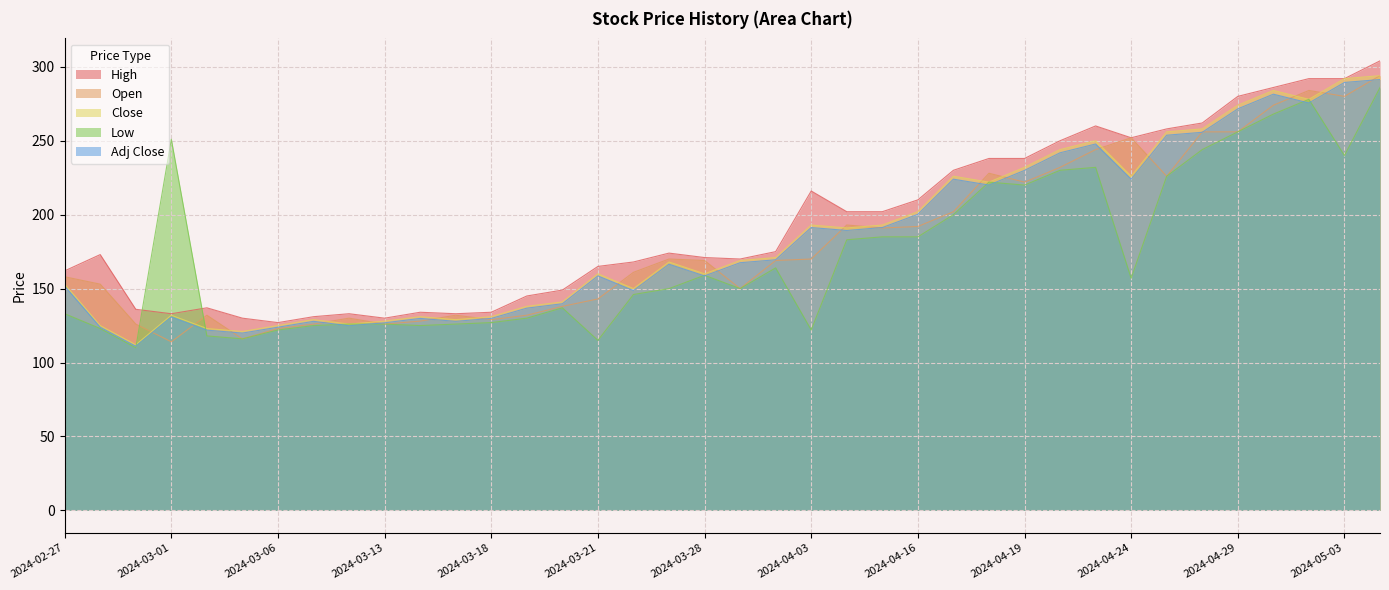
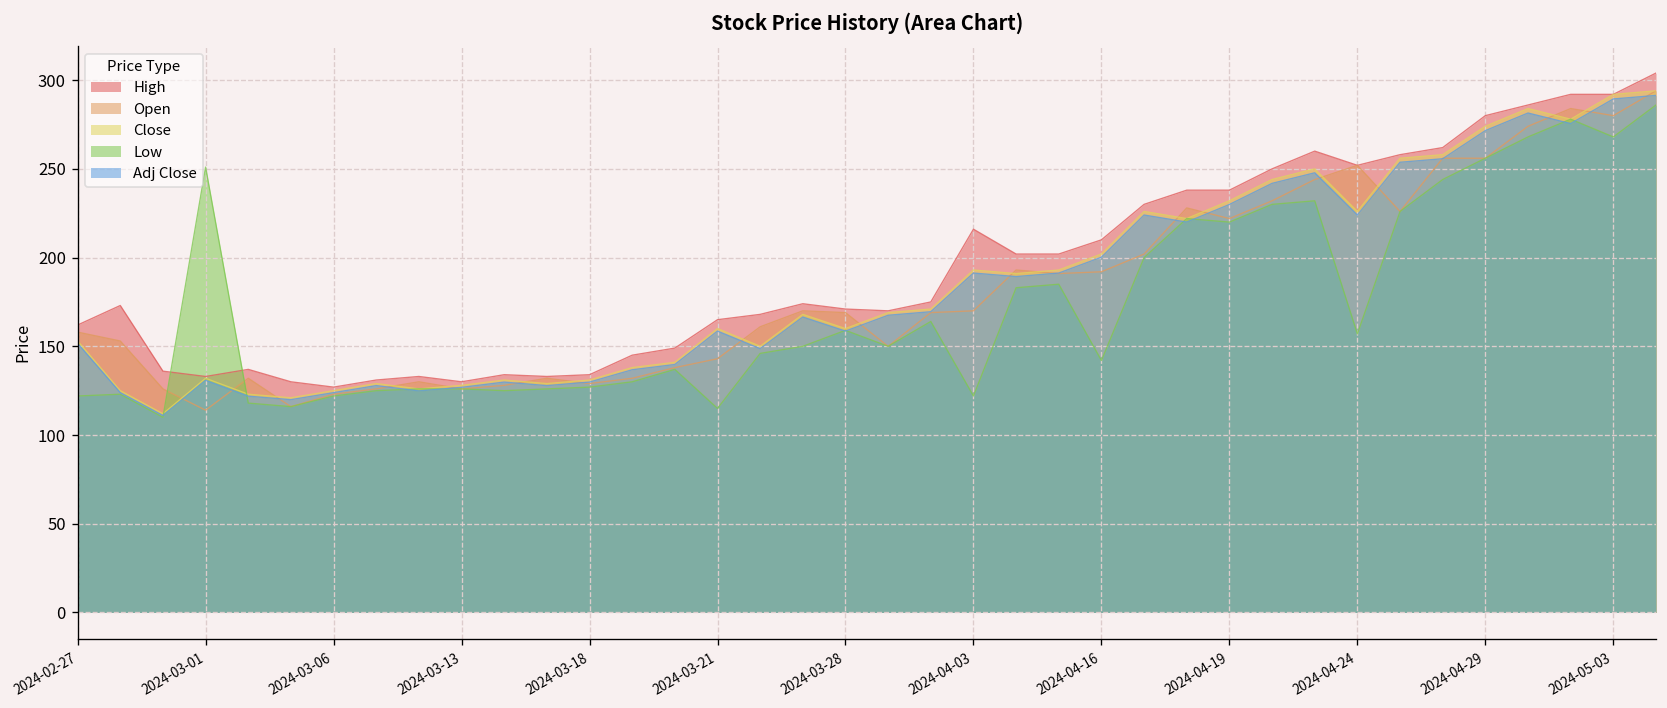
Low, 2024-02-27: 133 -> 122
Low, 2024-04-16: 185 -> 142
Low, 2024-05-03: 240 -> 268
